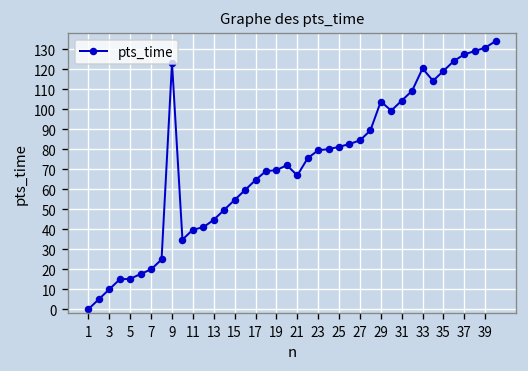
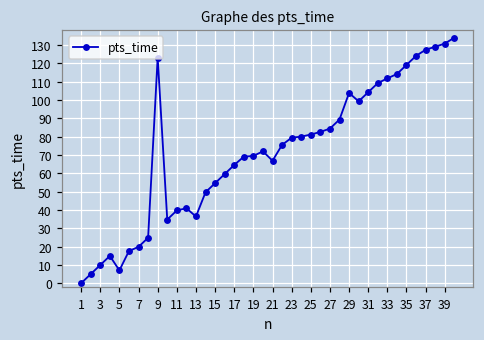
5: 15 -> 7
13: 45 -> 36
33: 120 -> 112
